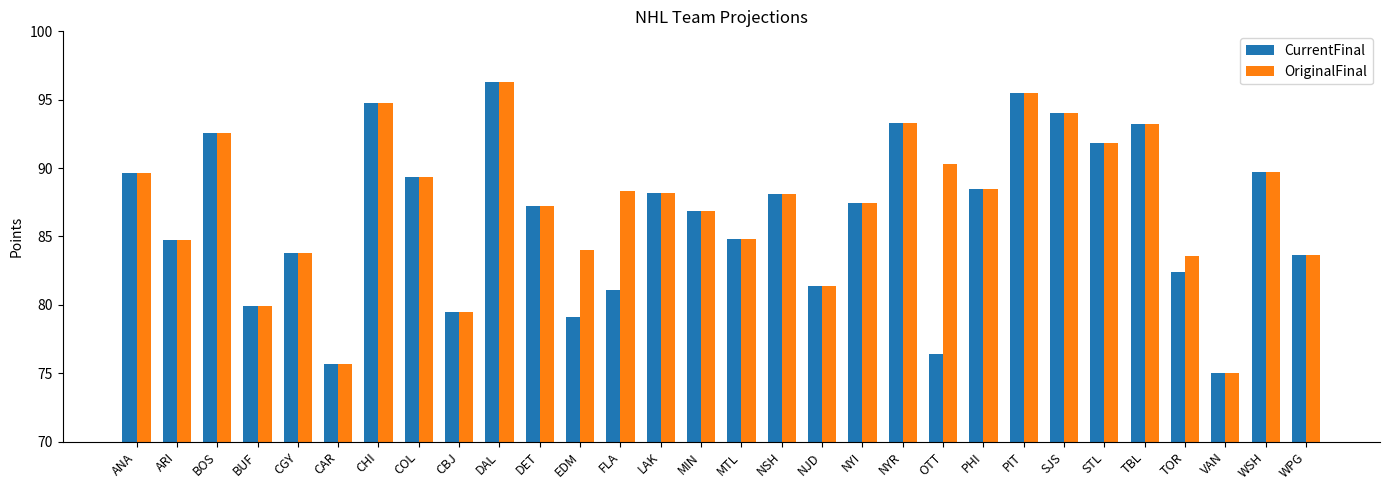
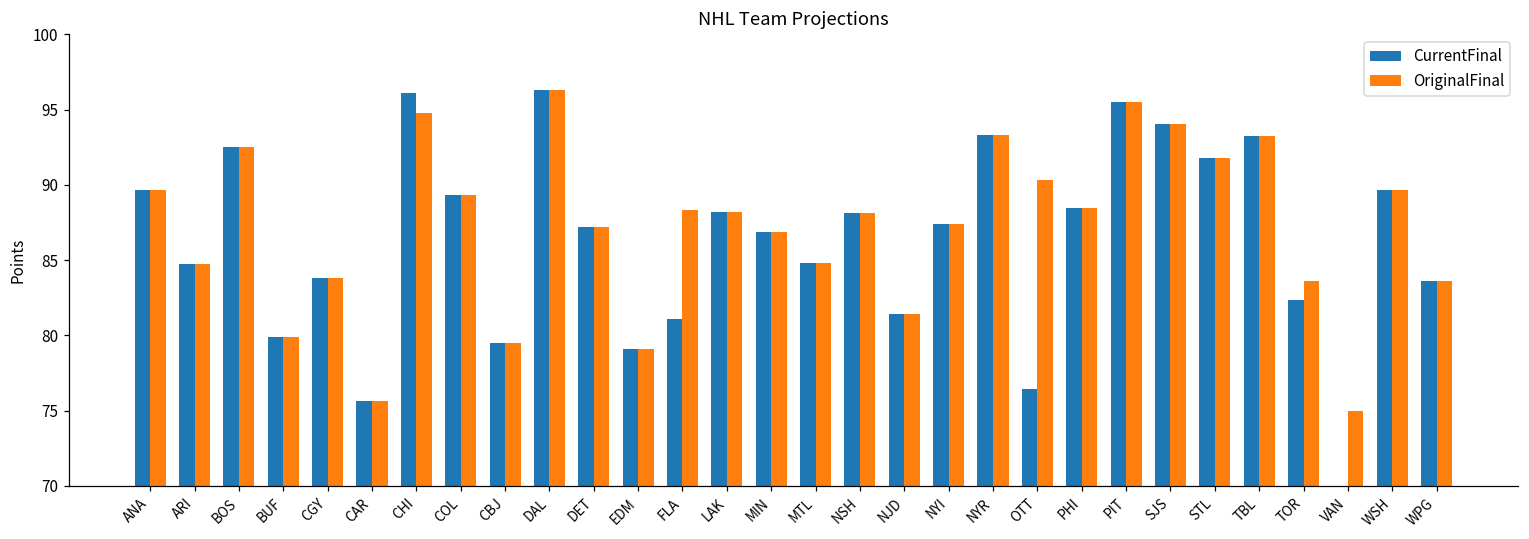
CurrentFinal, CHI: 94.8 -> 96.1
OriginalFinal, EDM: 84.0 -> 79.1
CurrentFinal, VAN: 75.0 -> 69.9
